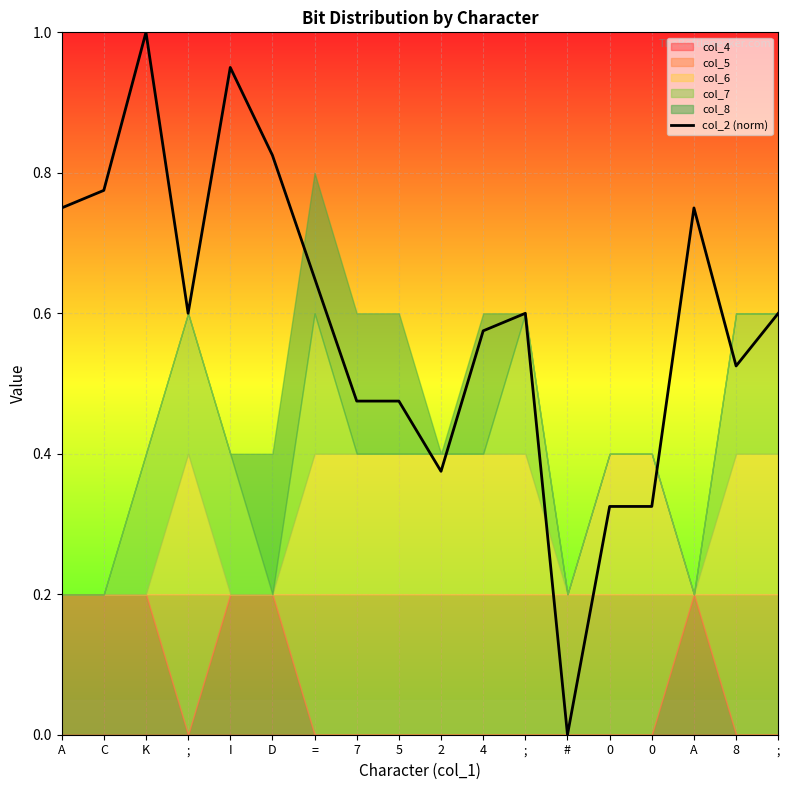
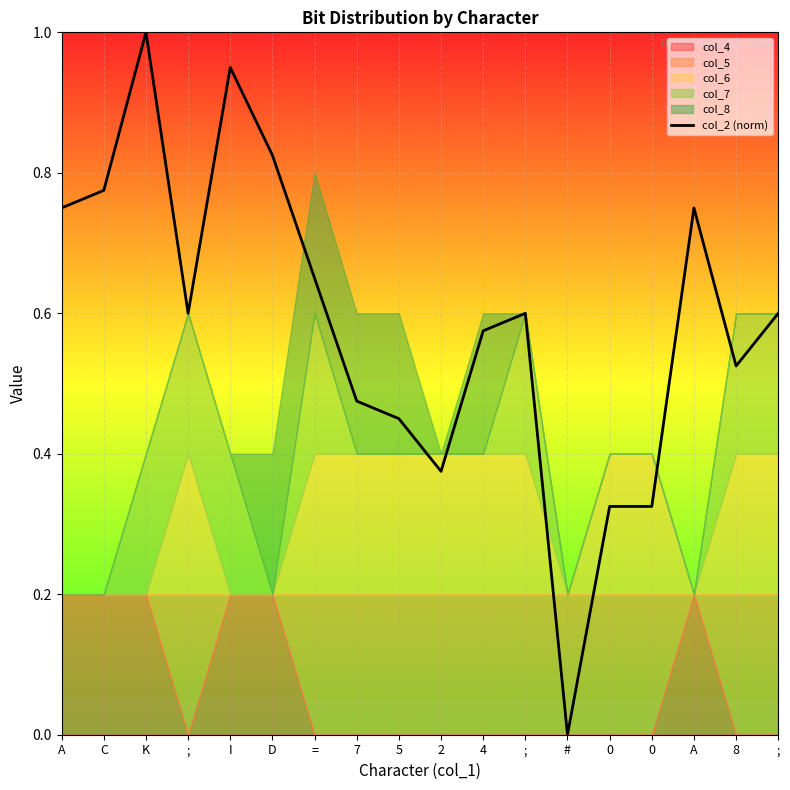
col_2 (norm), 5: 0.48 -> 0.45
